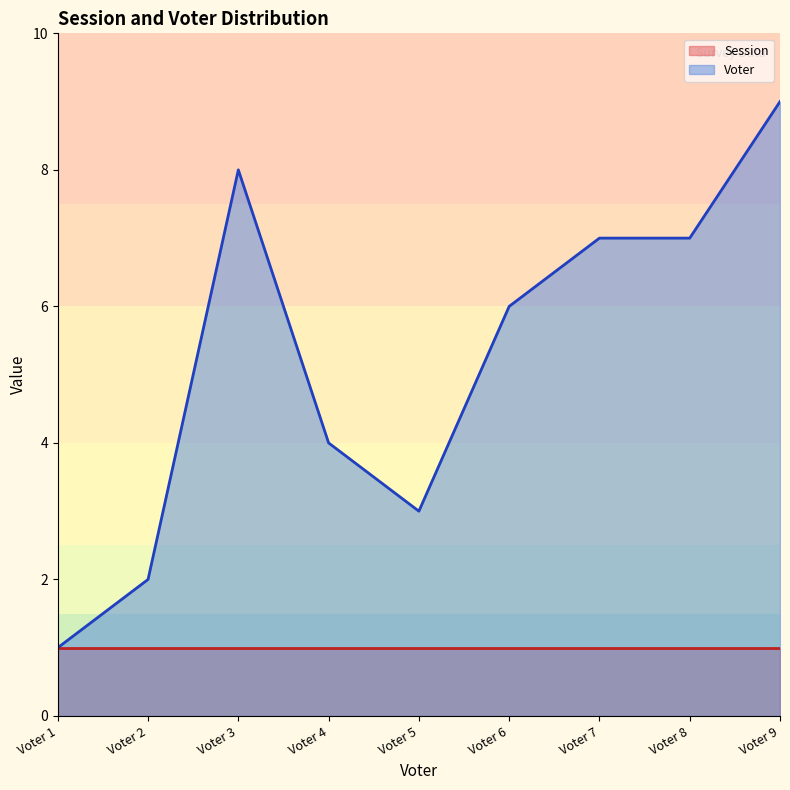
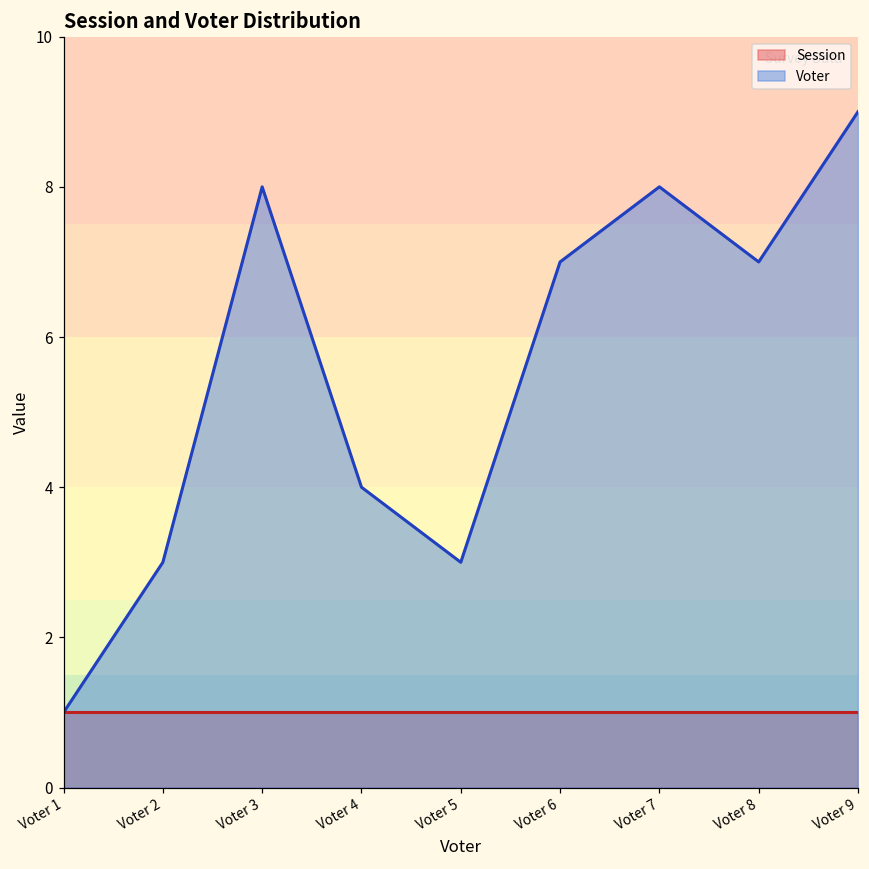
Voter, Voter 2: 2 -> 3
Voter, Voter 6: 6 -> 7
Voter, Voter 7: 7 -> 8
